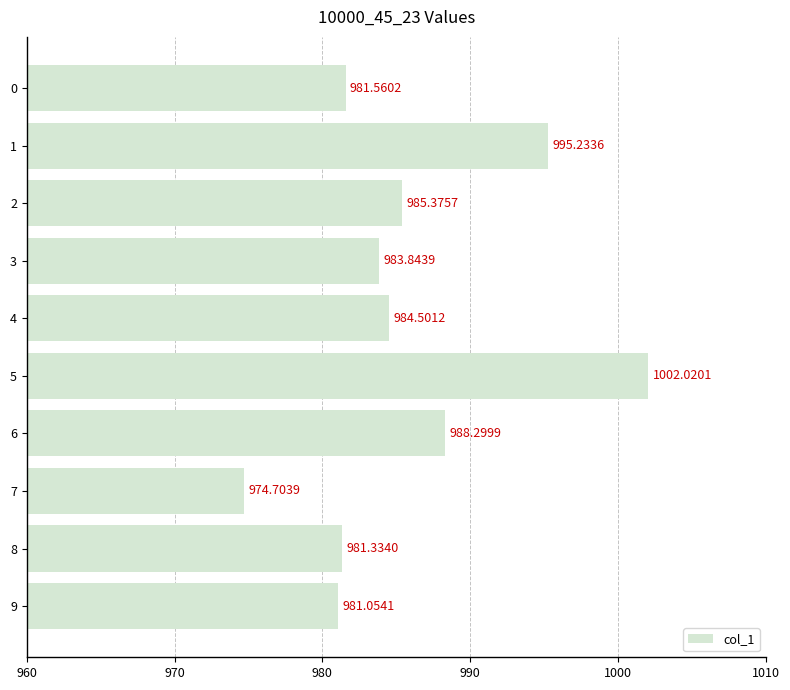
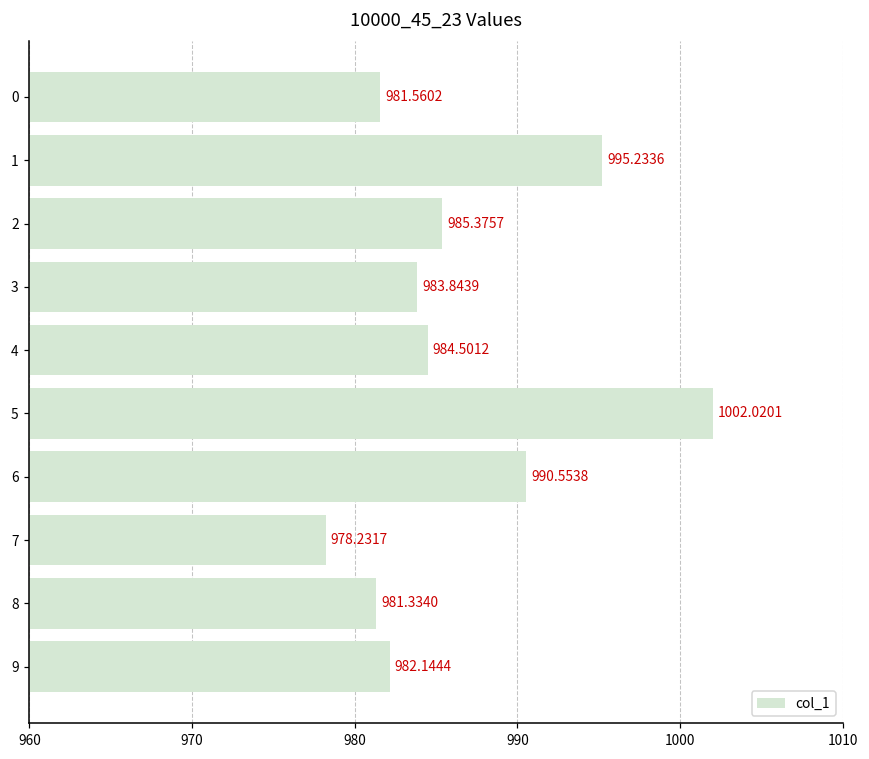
6: 988.2999 -> 990.5538
7: 974.7039 -> 978.2317
9: 981.0541 -> 982.1444
